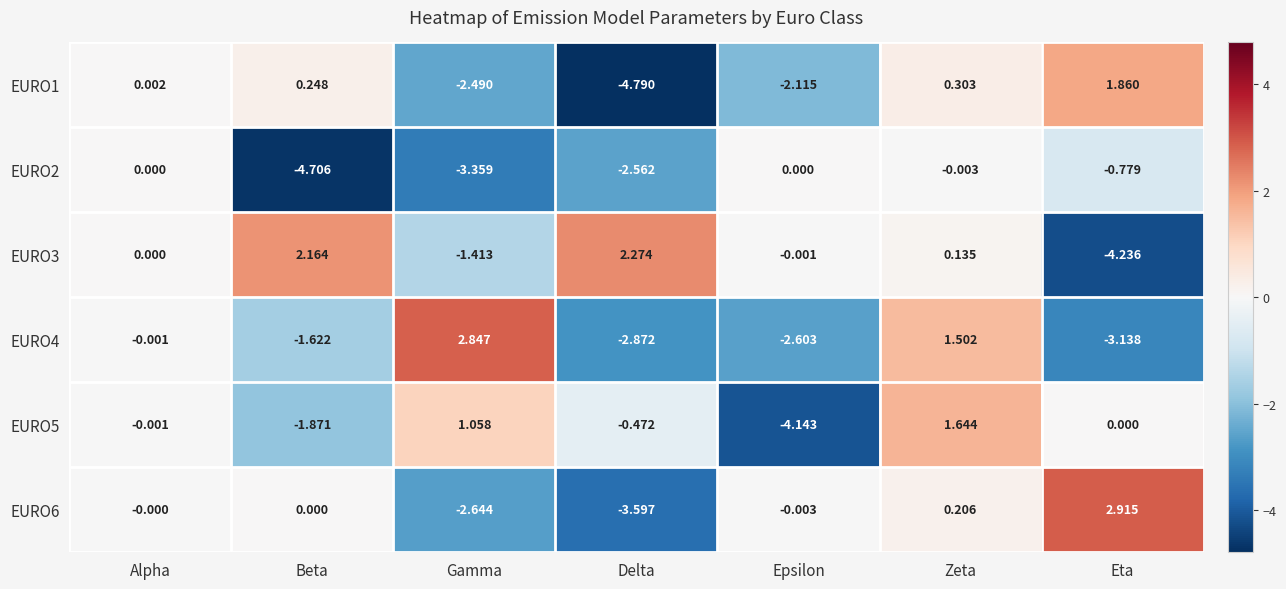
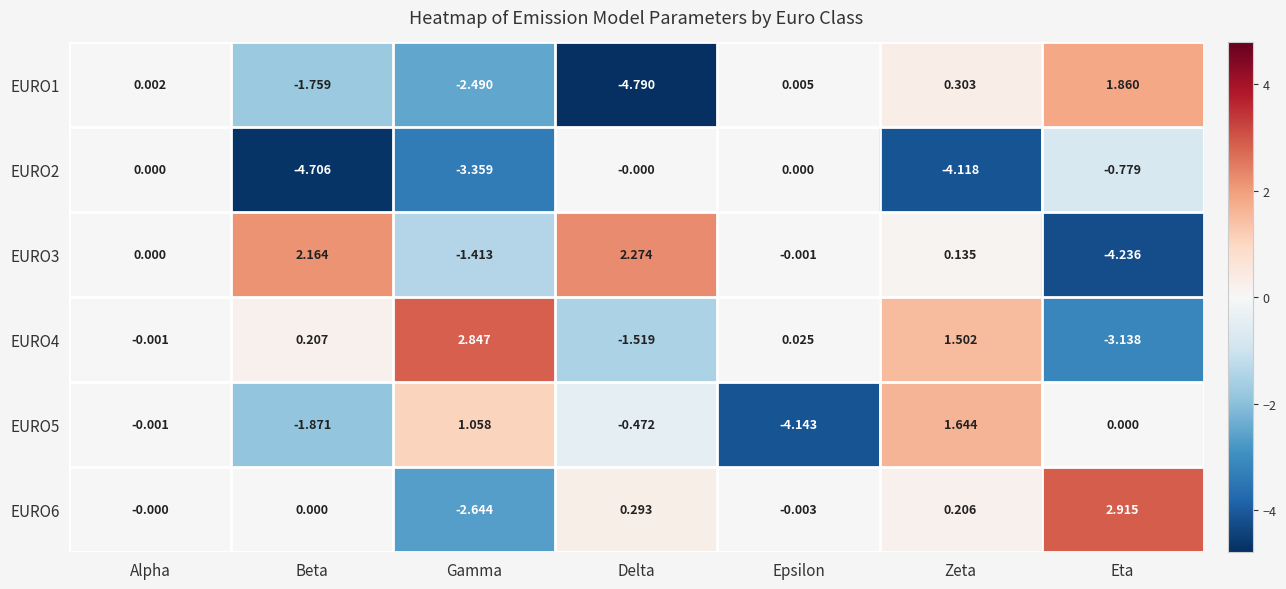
EURO1, Beta: 0.248 -> -1.759
EURO1, Epsilon: -2.115 -> 0.005
EURO2, Delta: -2.562 -> -0.000
EURO2, Zeta: -0.003 -> -4.118
EURO4, Beta: -1.622 -> 0.207
EURO4, Delta: -2.872 -> -1.519
EURO4, Epsilon: -2.603 -> 0.025
EURO6, Delta: -3.597 -> 0.293
